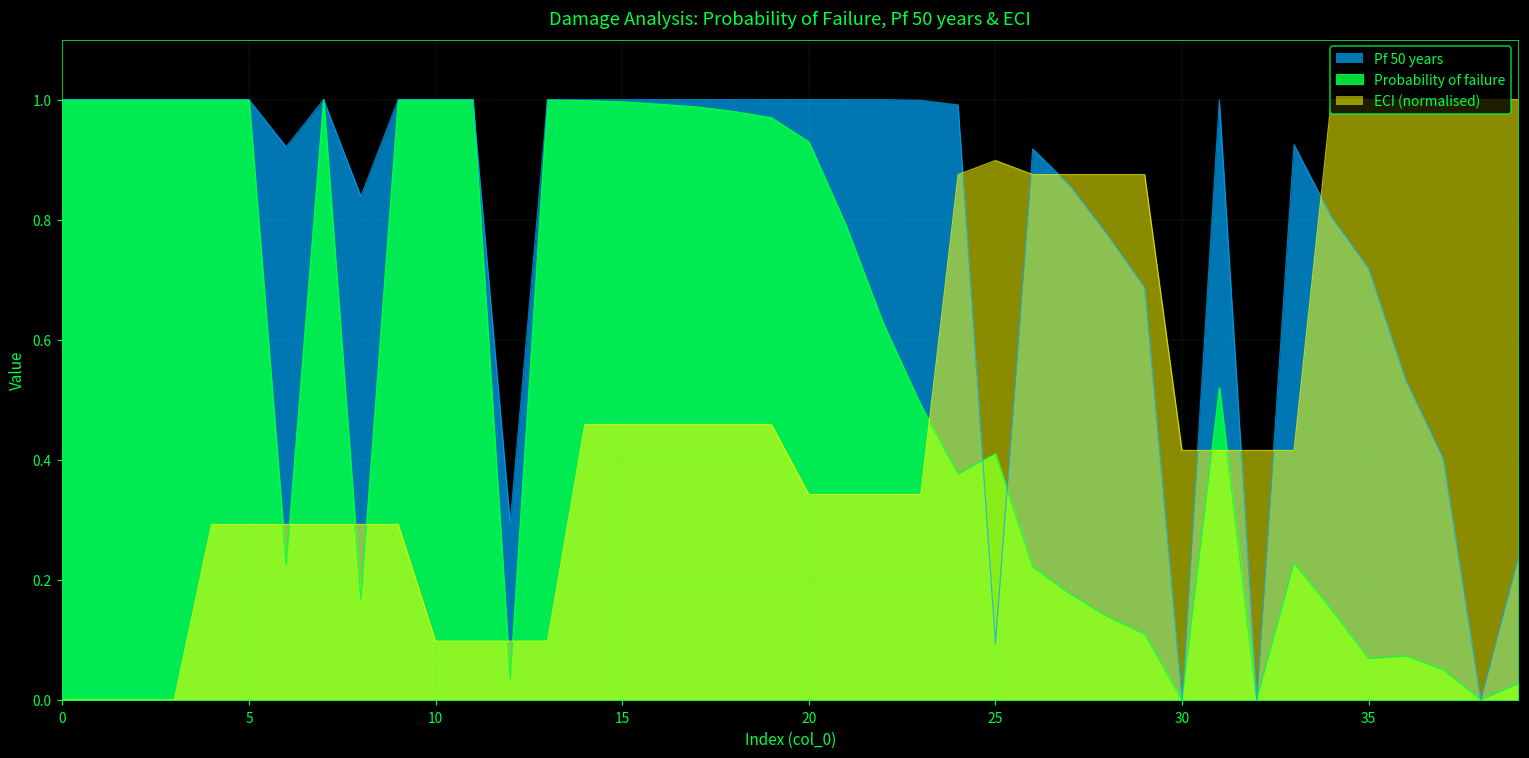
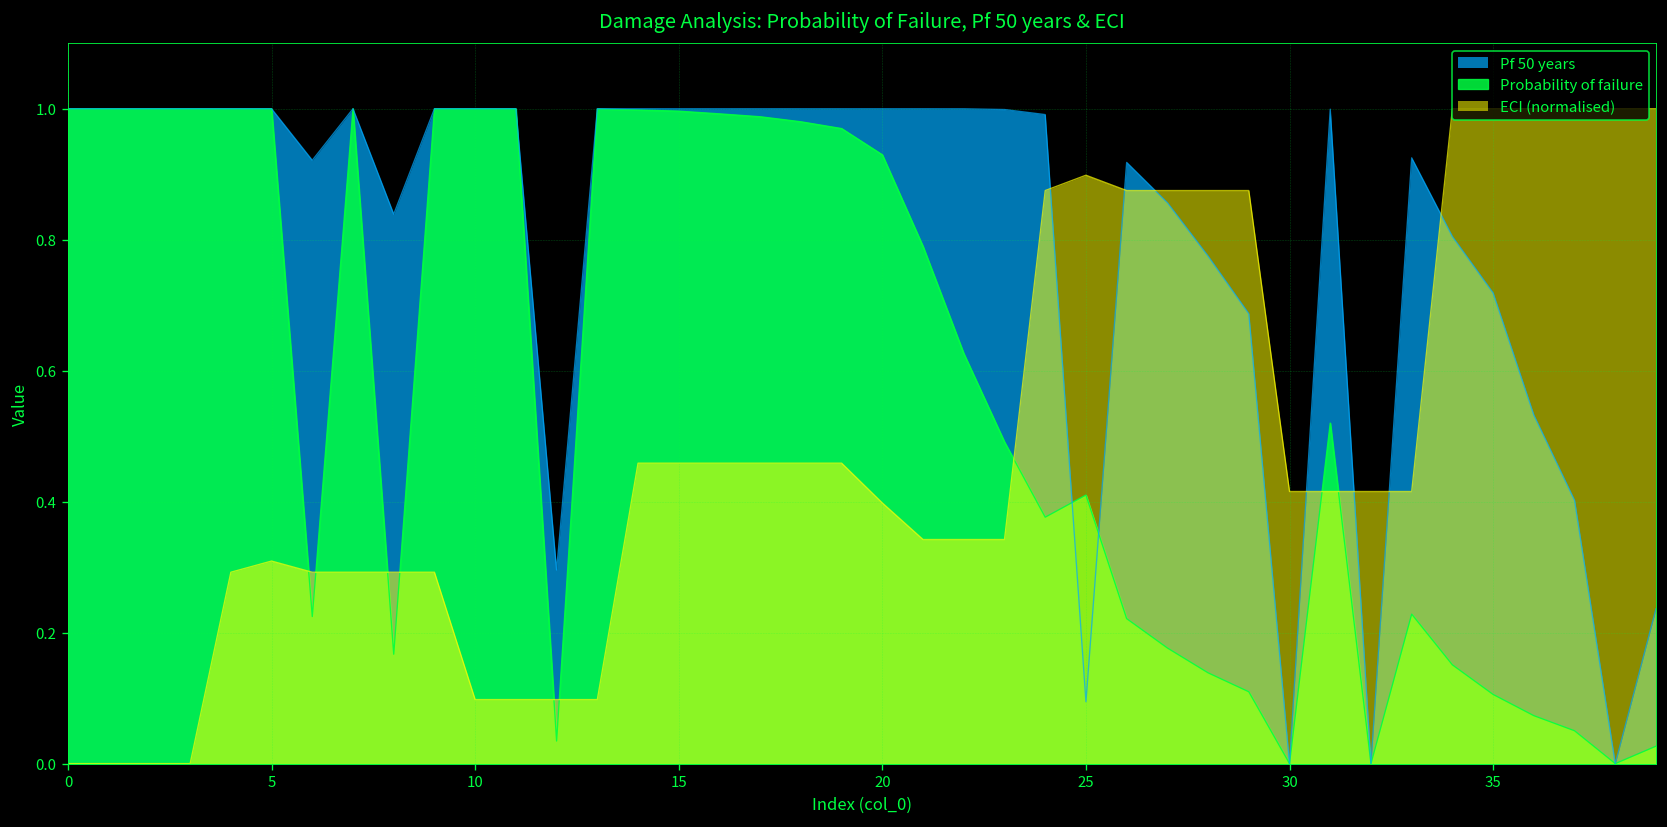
ECI (normalised), 5: 0.29 -> 0.31
ECI (normalised), 20: 0.34 -> 0.40
Probability of failure, 35: 0.07 -> 0.11
